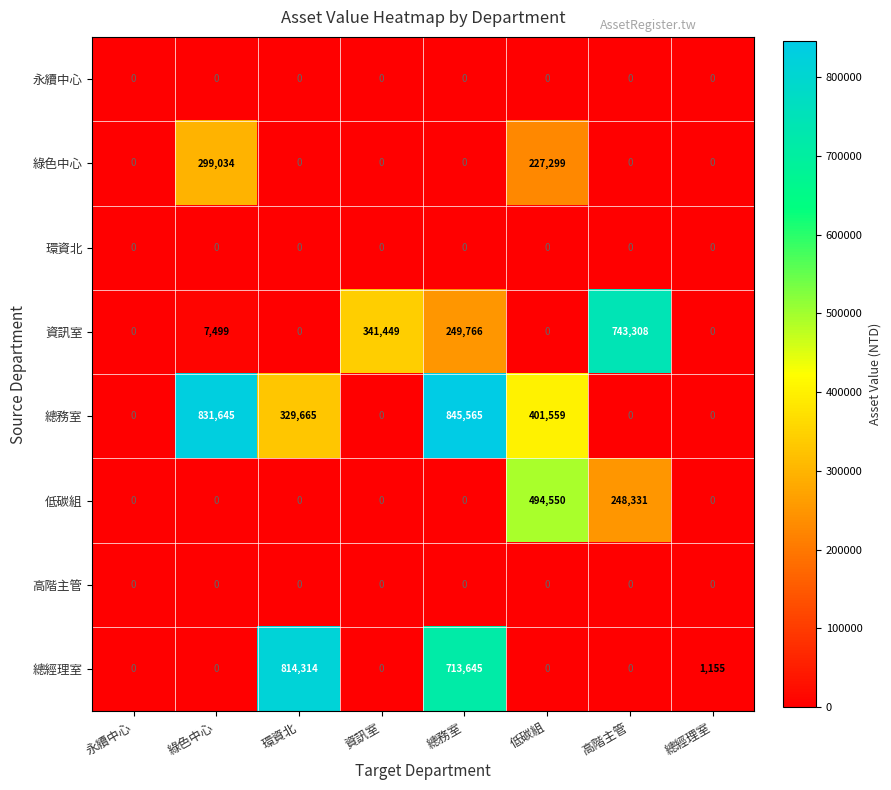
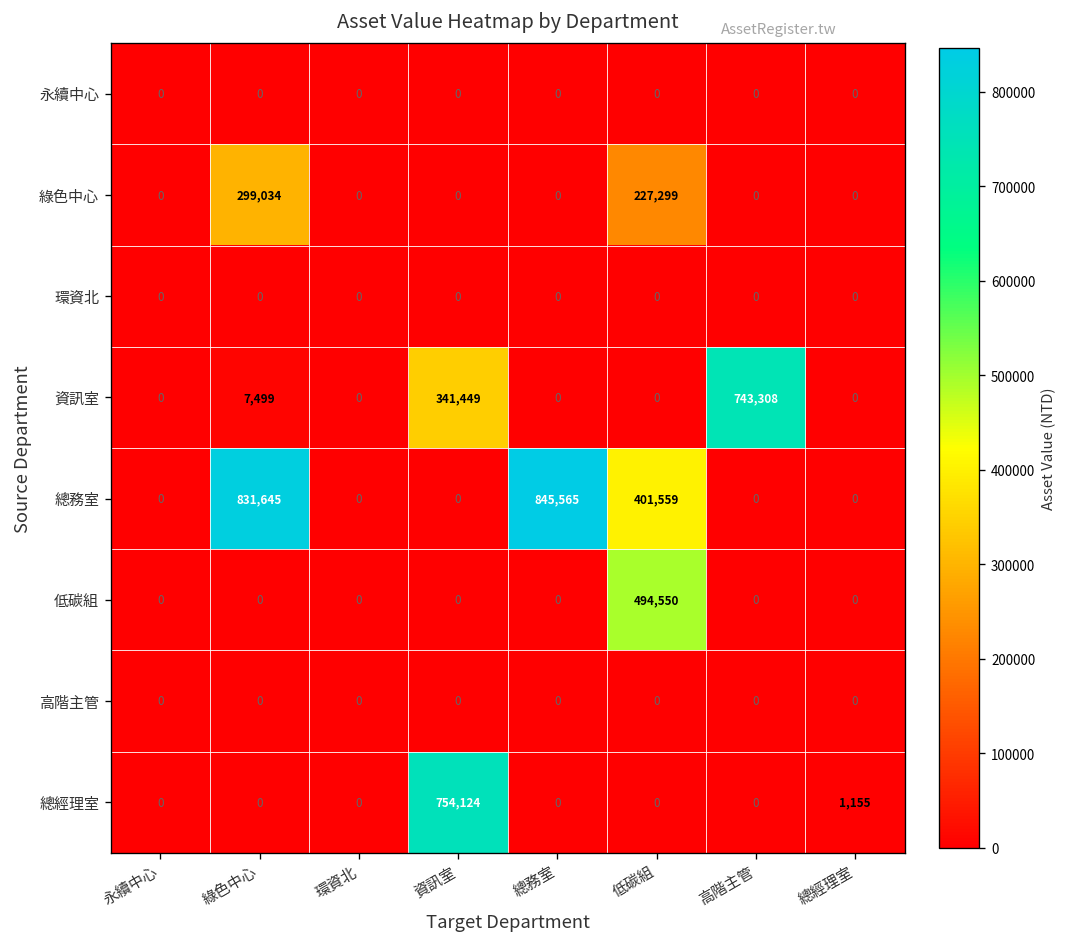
資訊室, 總務室: 249,766 -> 0
總務室, 環資北: 329,665 -> 0
低碳組, 高階主管: 248,331 -> 0
總經理室, 環資北: 814,314 -> 0
總經理室, 資訊室: 0 -> 754,124
總經理室, 總務室: 713,645 -> 0
